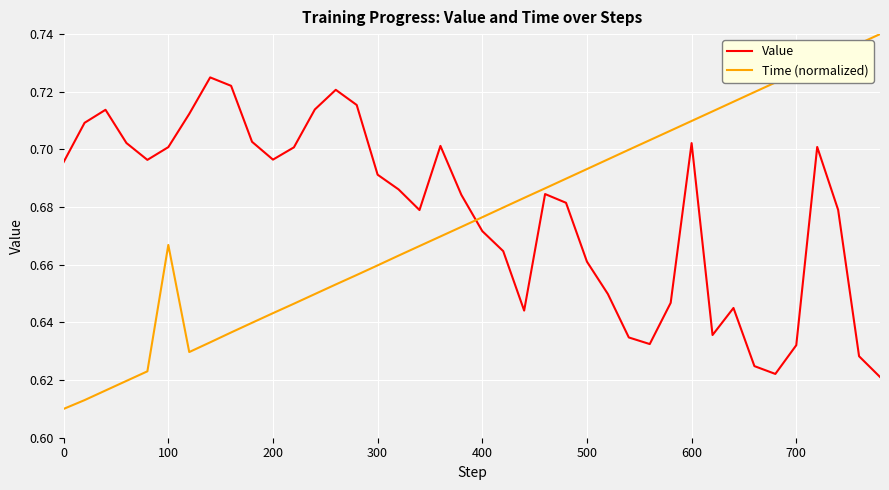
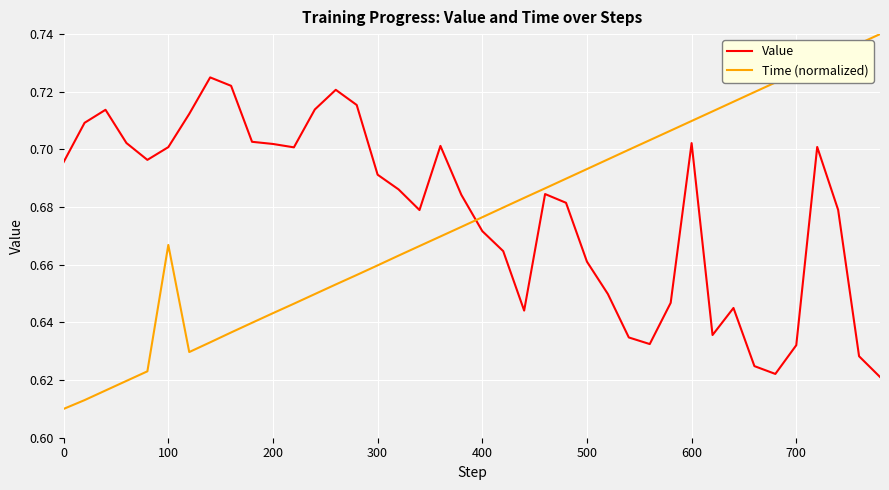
Value, 200: 0.696 -> 0.702
